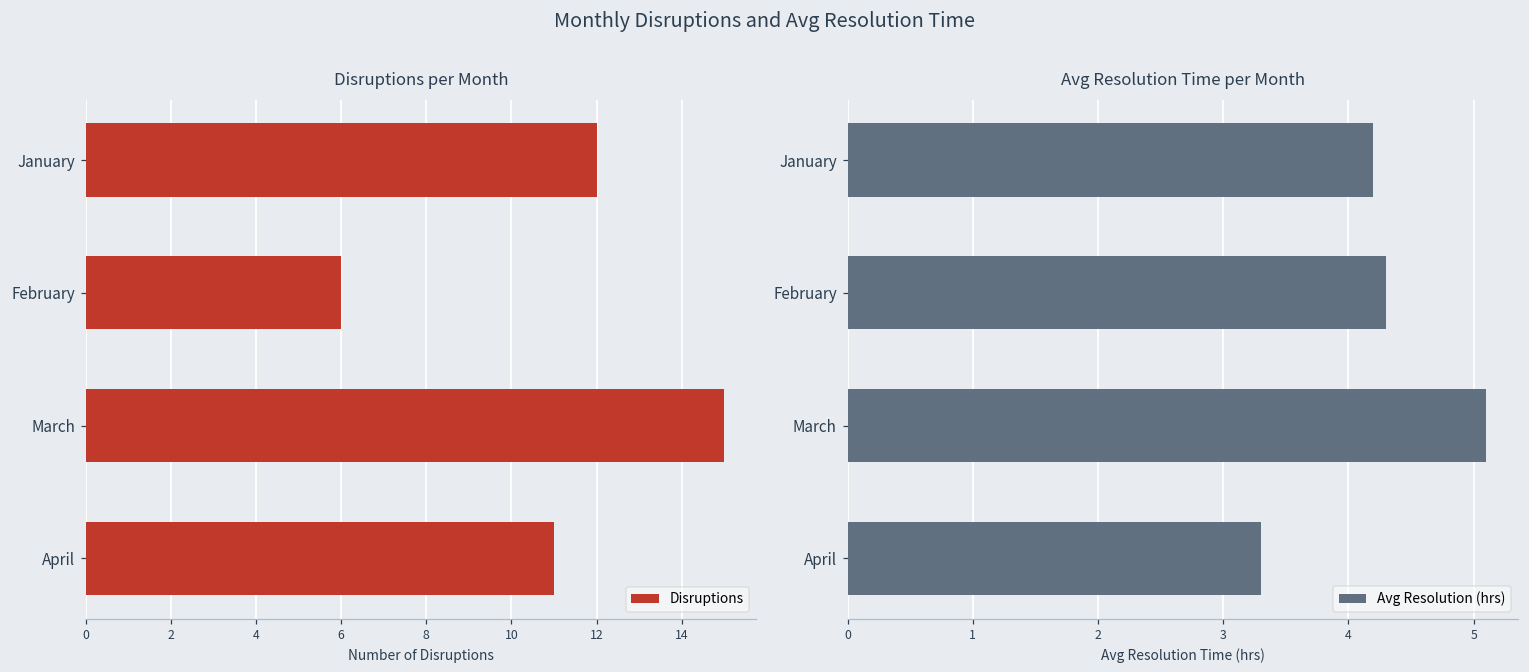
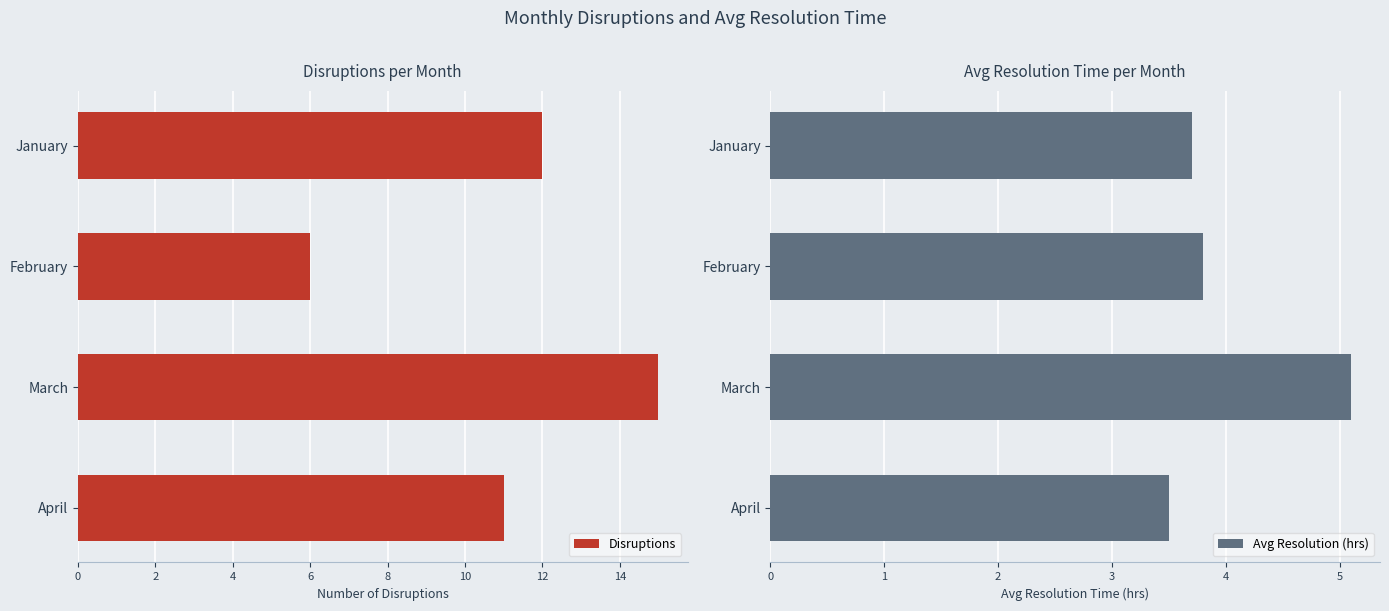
Avg Resolution Time per Month, January: 4.2 -> 3.7
Avg Resolution Time per Month, February: 4.3 -> 3.8
Avg Resolution Time per Month, April: 3.3 -> 3.5
